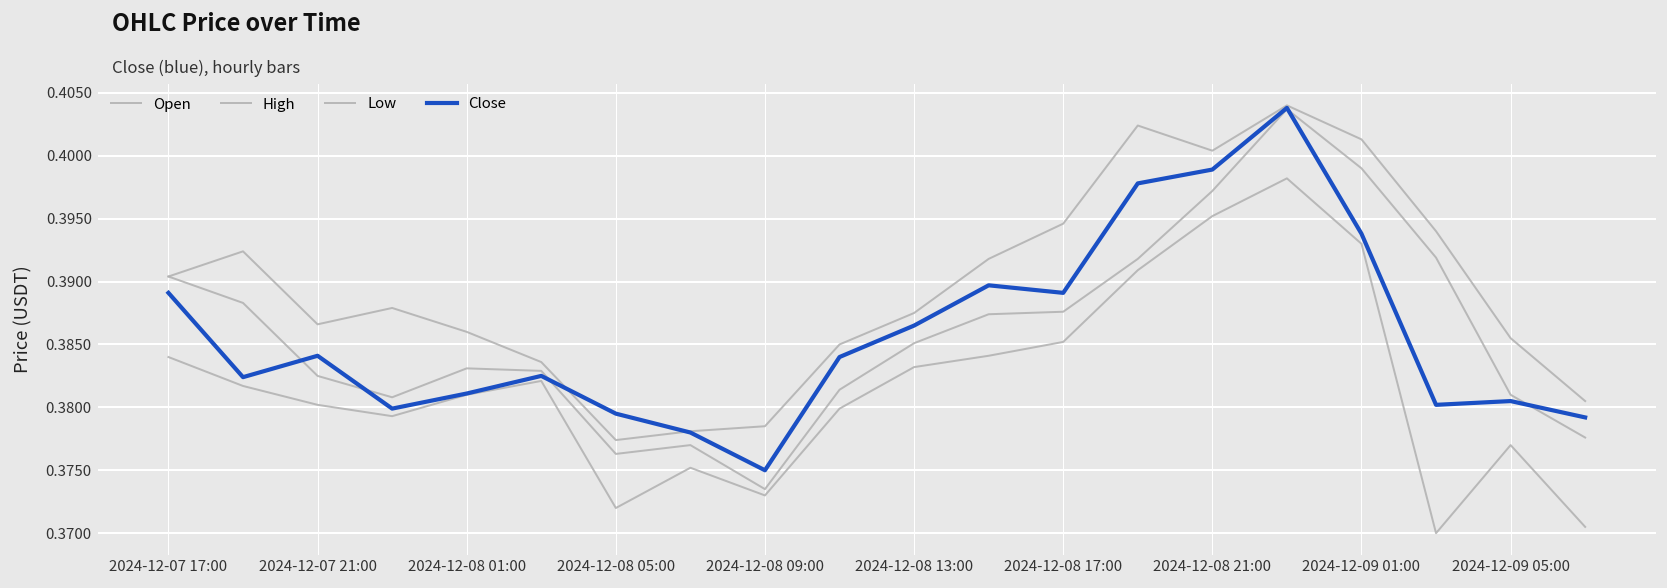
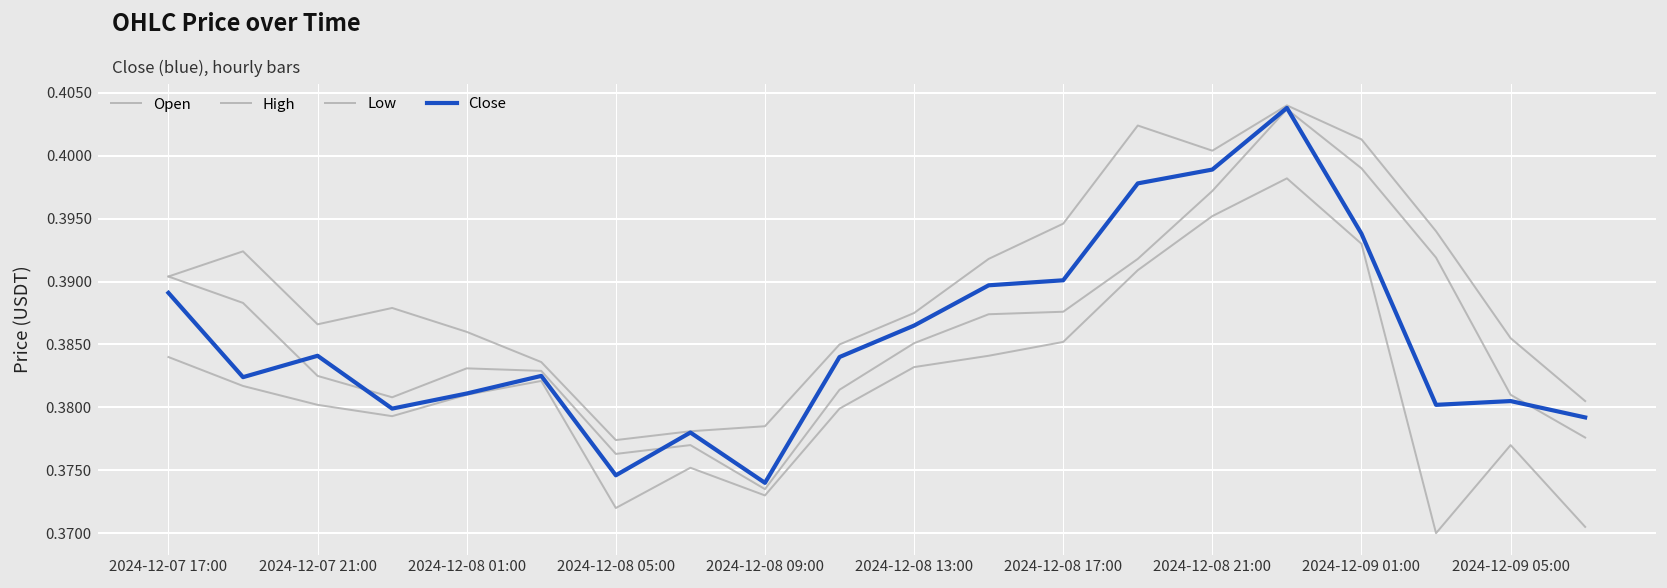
Close, 2024-12-08 05:00: 0.3795 -> 0.3746
Close, 2024-12-08 09:00: 0.375 -> 0.374
Close, 2024-12-08 17:00: 0.3891 -> 0.3901
